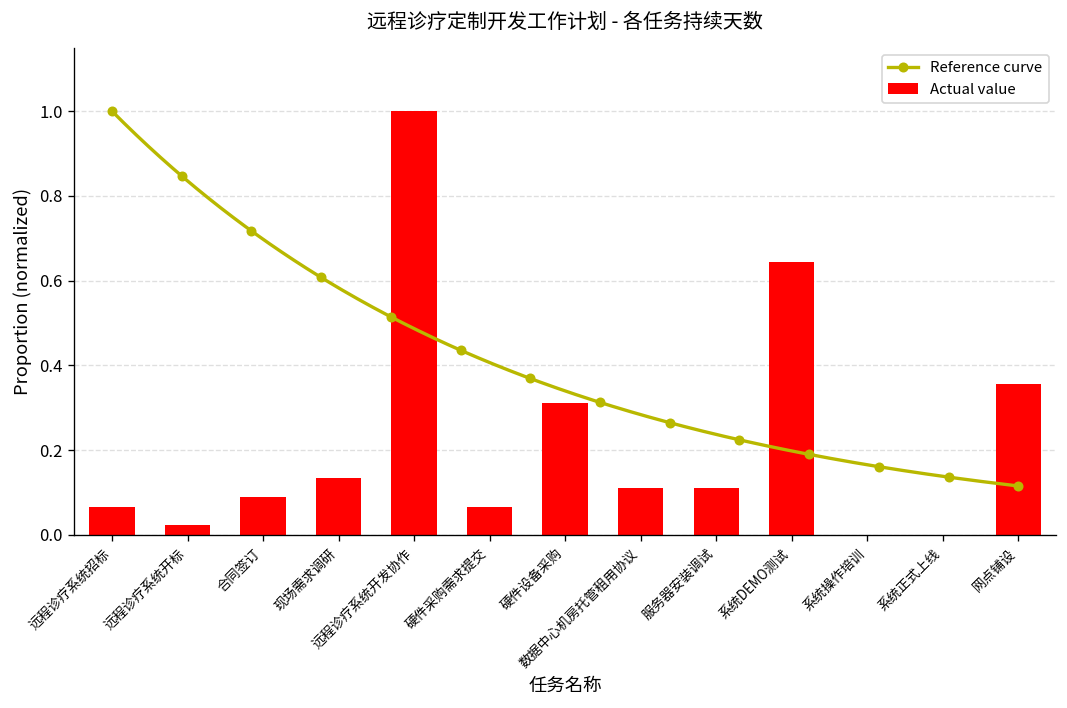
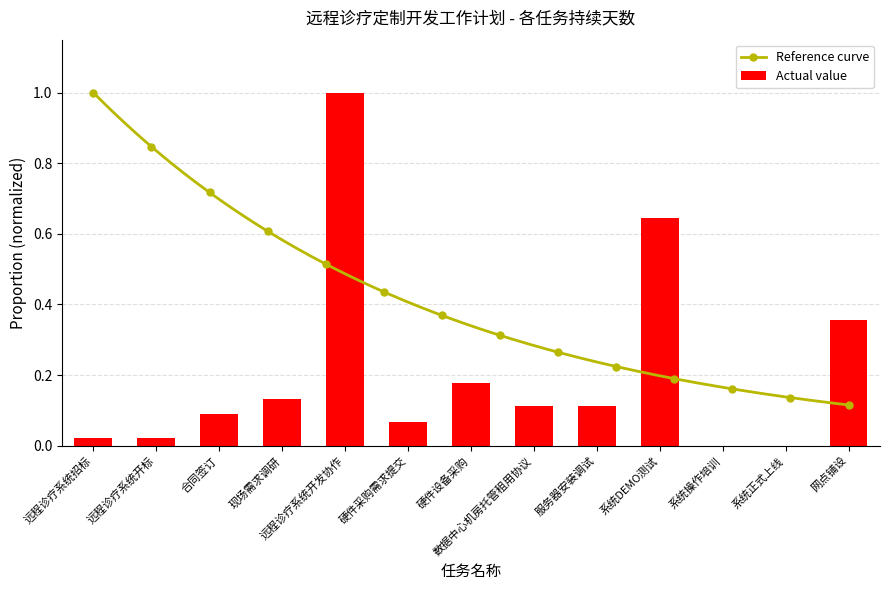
Actual value, 远程诊疗系统招标: 0.07 -> 0.02
Actual value, 硬件设备采购: 0.31 -> 0.18
